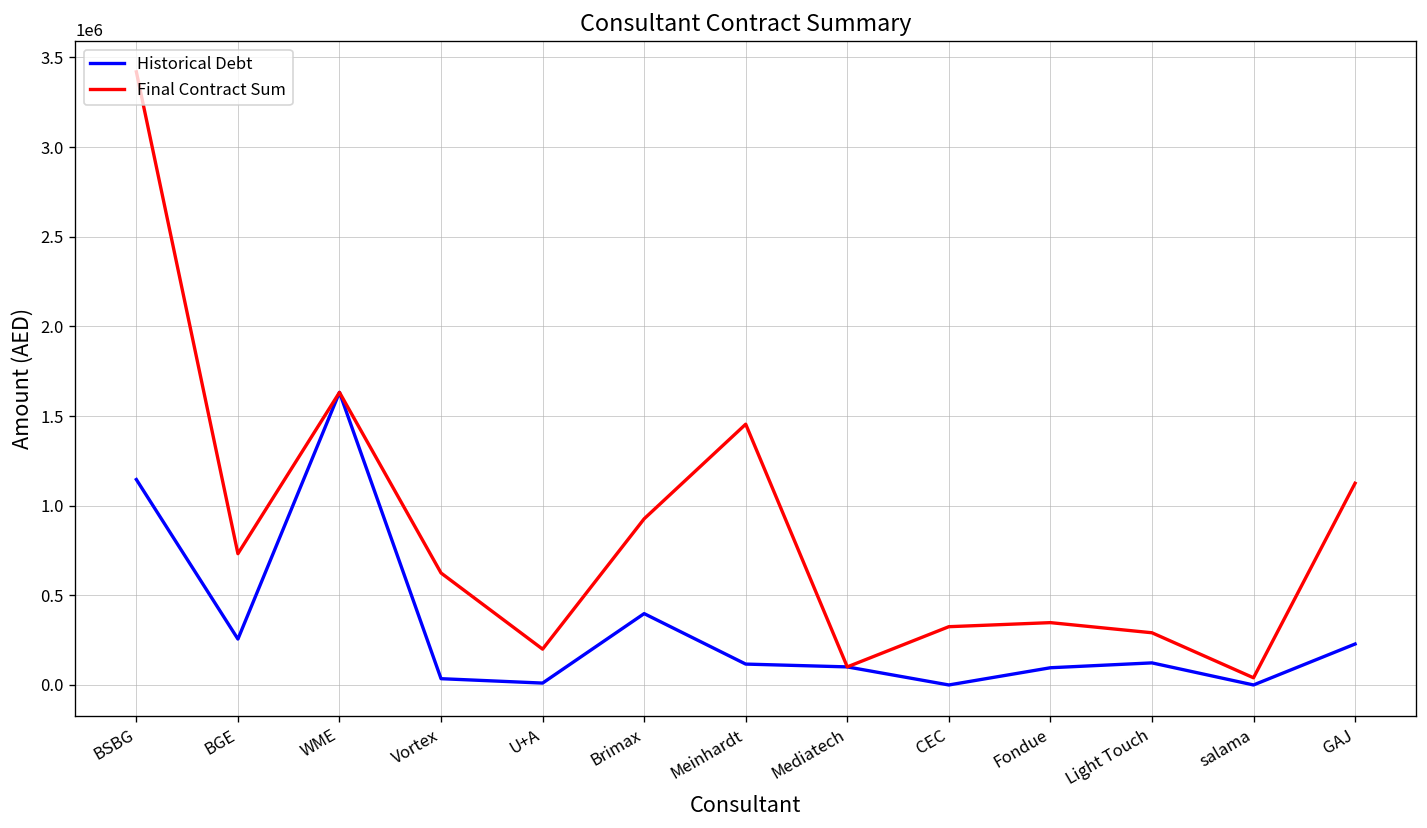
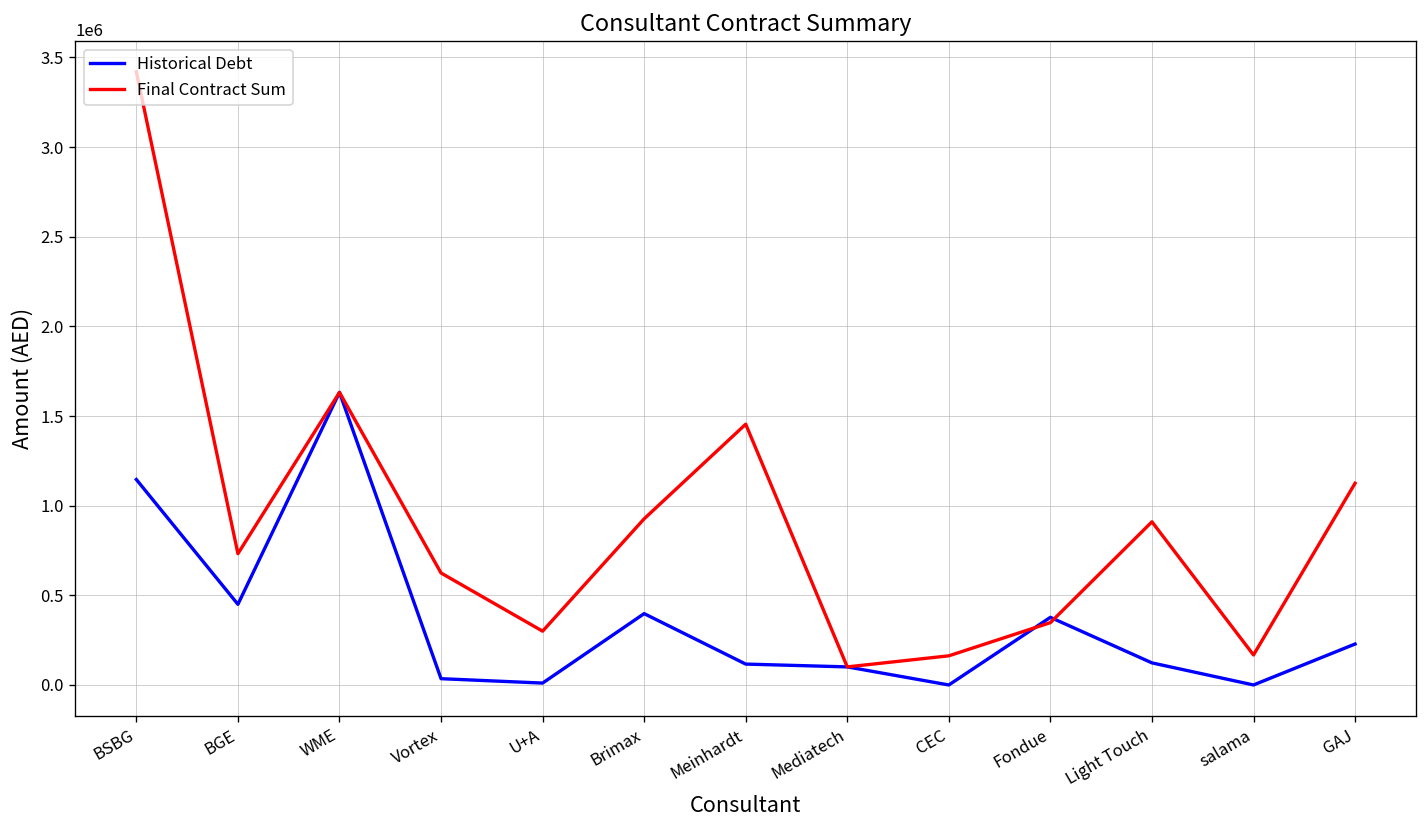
Historical Debt, BGE: 260000 -> 450000
Final Contract Sum, U+A: 200000 -> 300000
Final Contract Sum, CEC: 330000 -> 160000
Historical Debt, Fondue: 100000 -> 380000
Final Contract Sum, Light Touch: 290000 -> 910000
Final Contract Sum, salama: 40000 -> 170000
